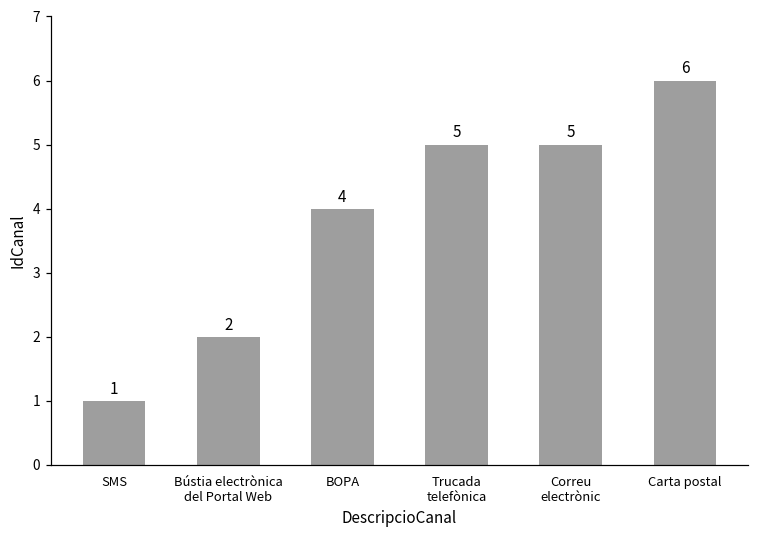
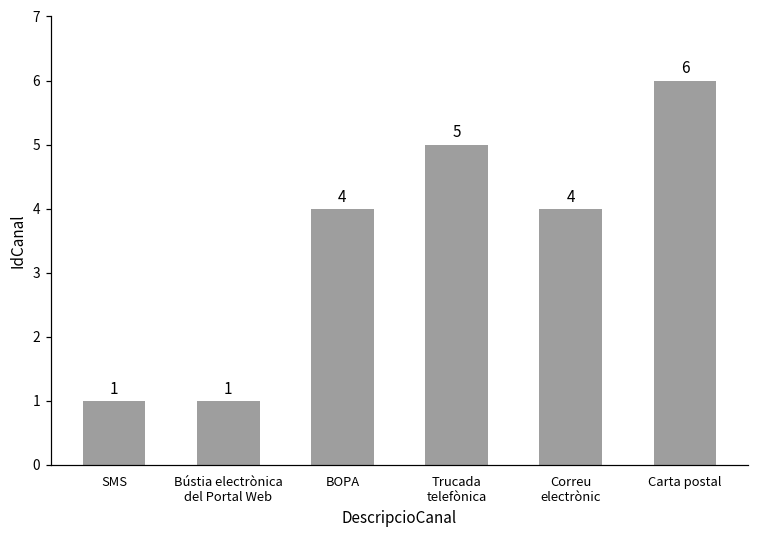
Bústia electrònica del Portal Web: 2 -> 1
Correu electrònic: 5 -> 4
